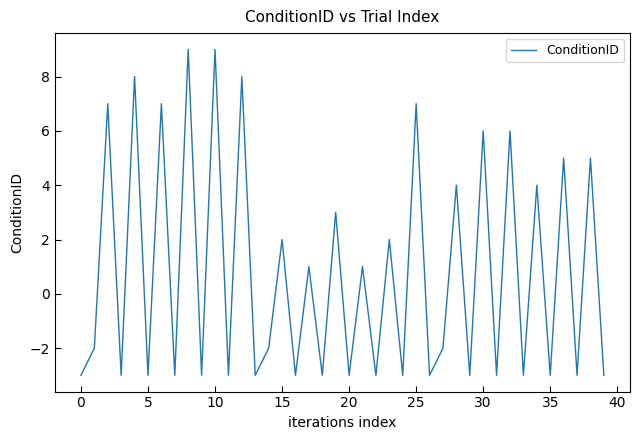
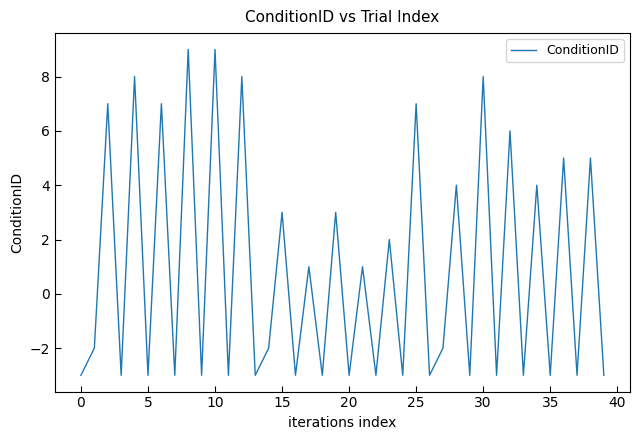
15: 2 -> 3
30: 6 -> 8
